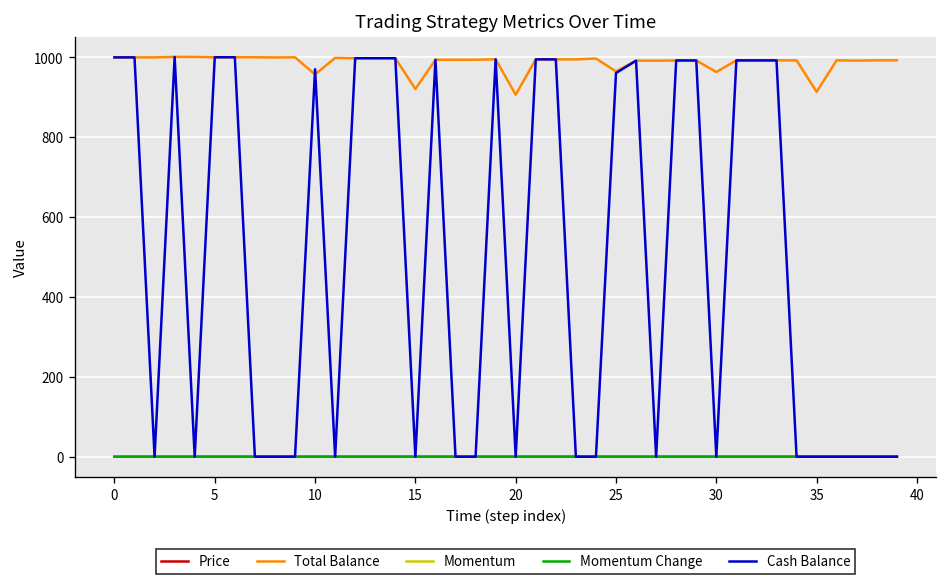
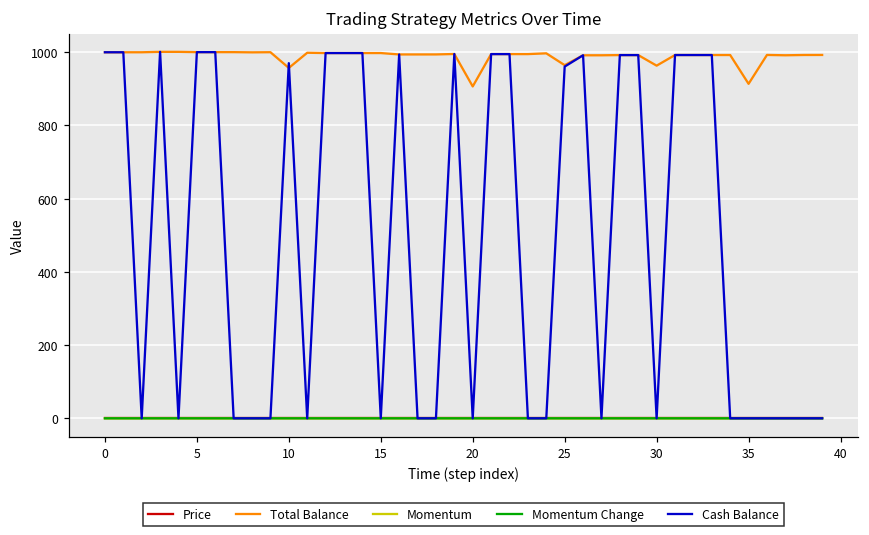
Total Balance, 15: 920 -> 1000
